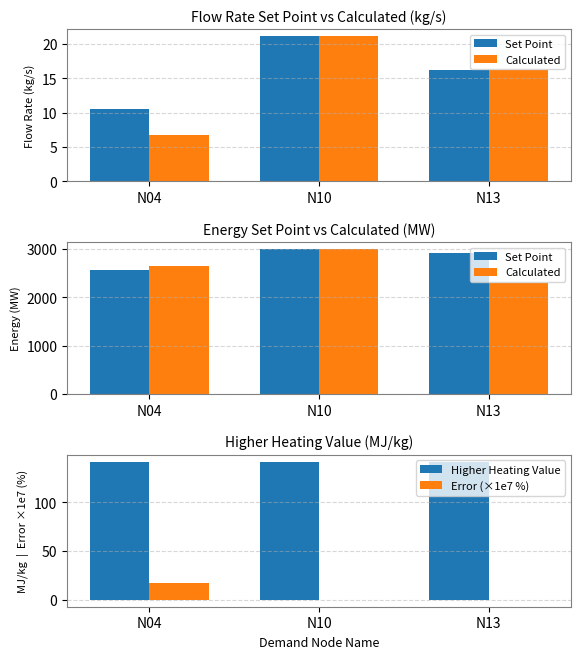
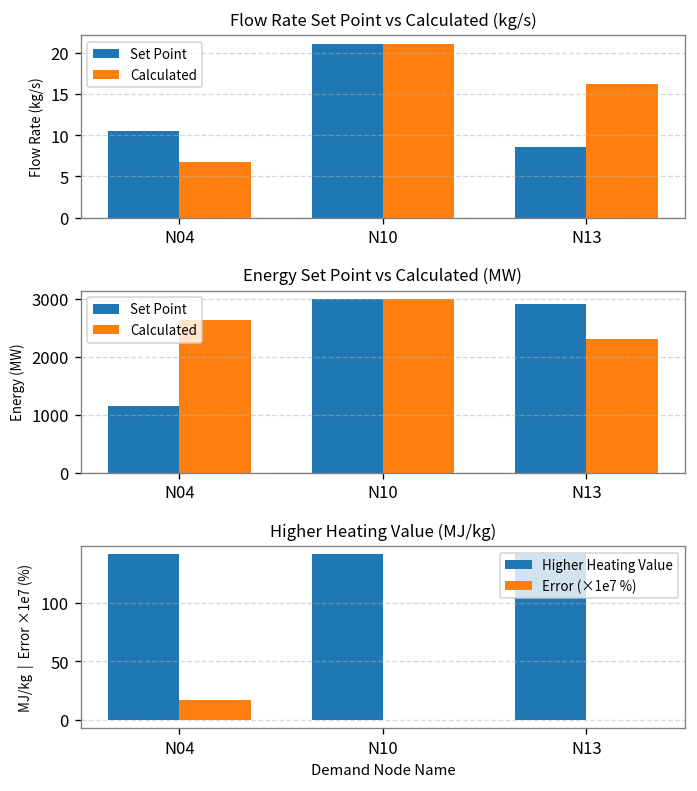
Flow Rate Set Point vs Calculated (kg/s), Set Point, N13: 16 -> 9
Energy Set Point vs Calculated (MW), Set Point, N04: 2600 -> 1200
